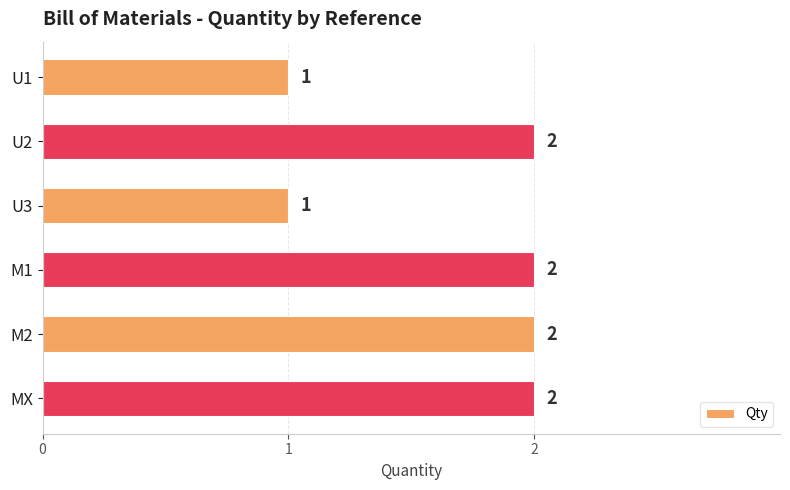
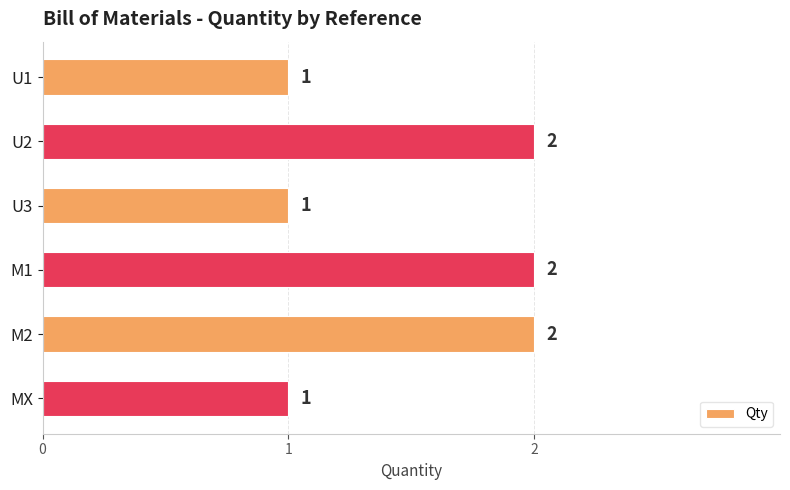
MX: 2 -> 1
